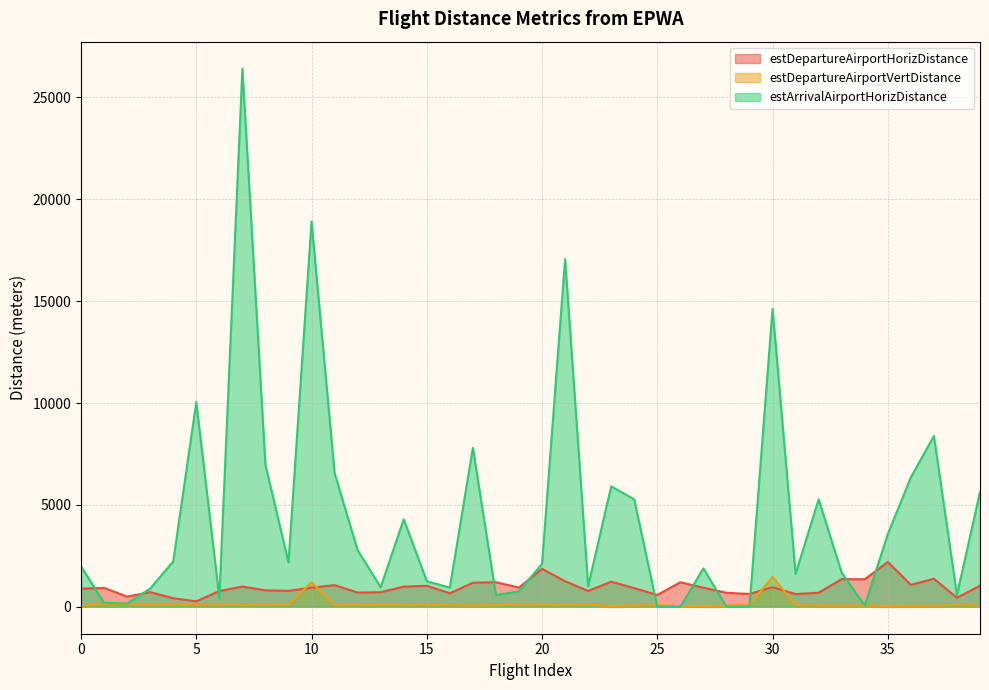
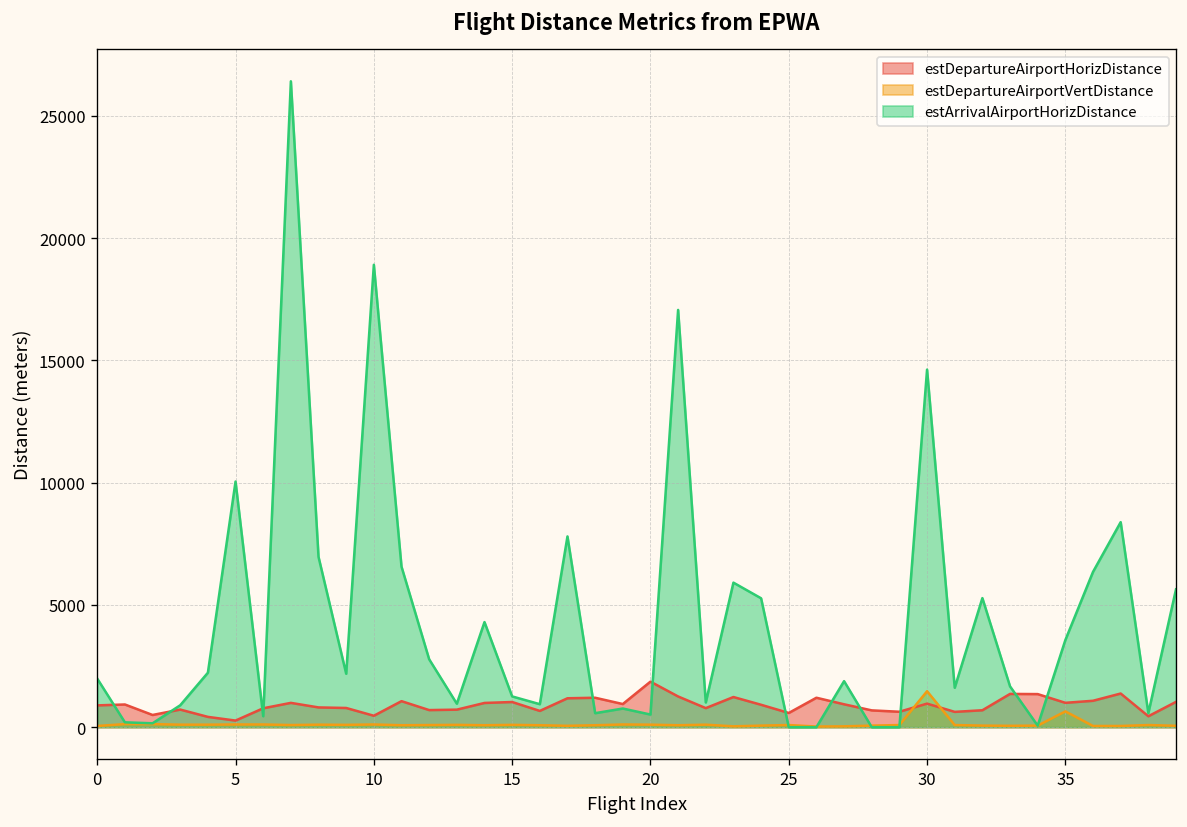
estDepartureAirportHorizDistance, 10: 900 -> 500
estDepartureAirportVertDistance, 10: 1200 -> 100
estArrivalAirportHorizDistance, 20: 2100 -> 500
estDepartureAirportHorizDistance, 35: 2200 -> 1000
estDepartureAirportVertDistance, 35: 0 -> 600
